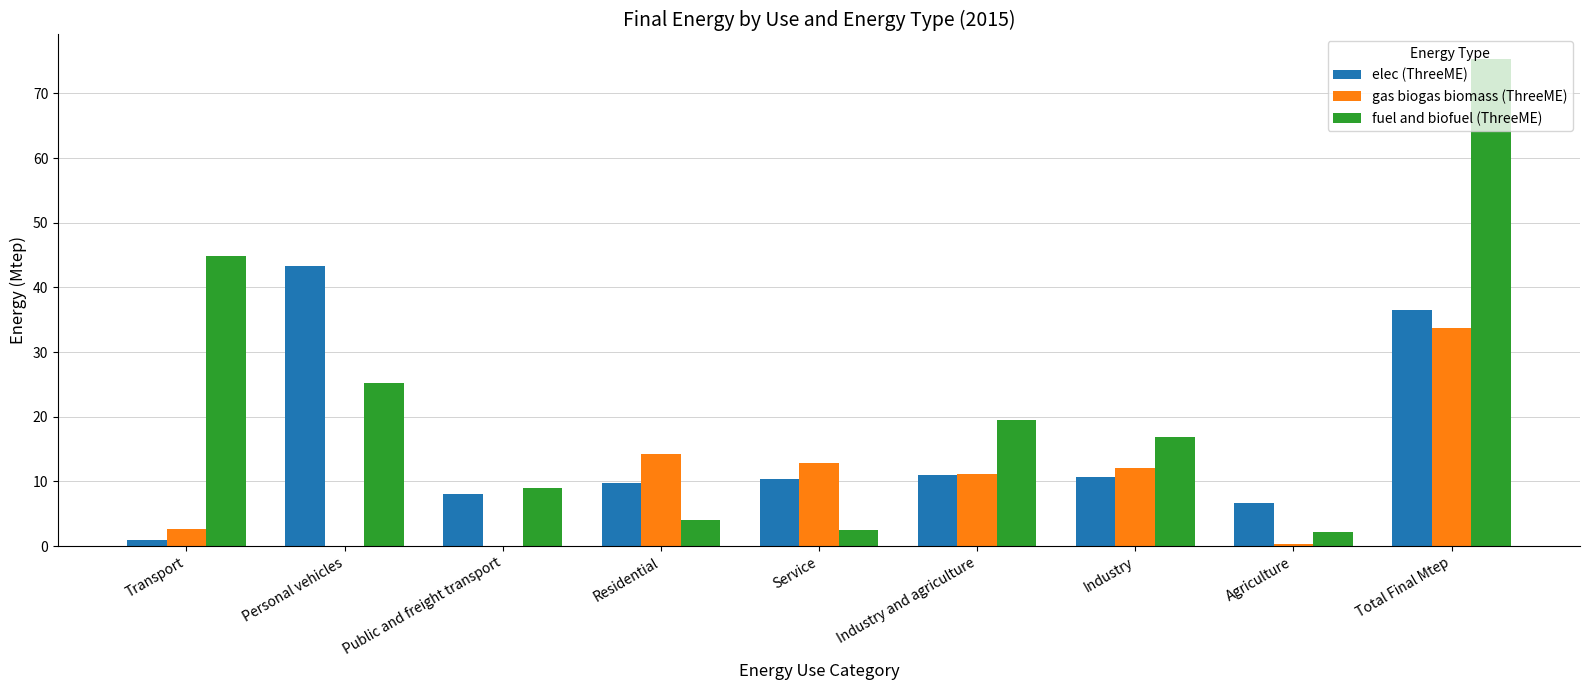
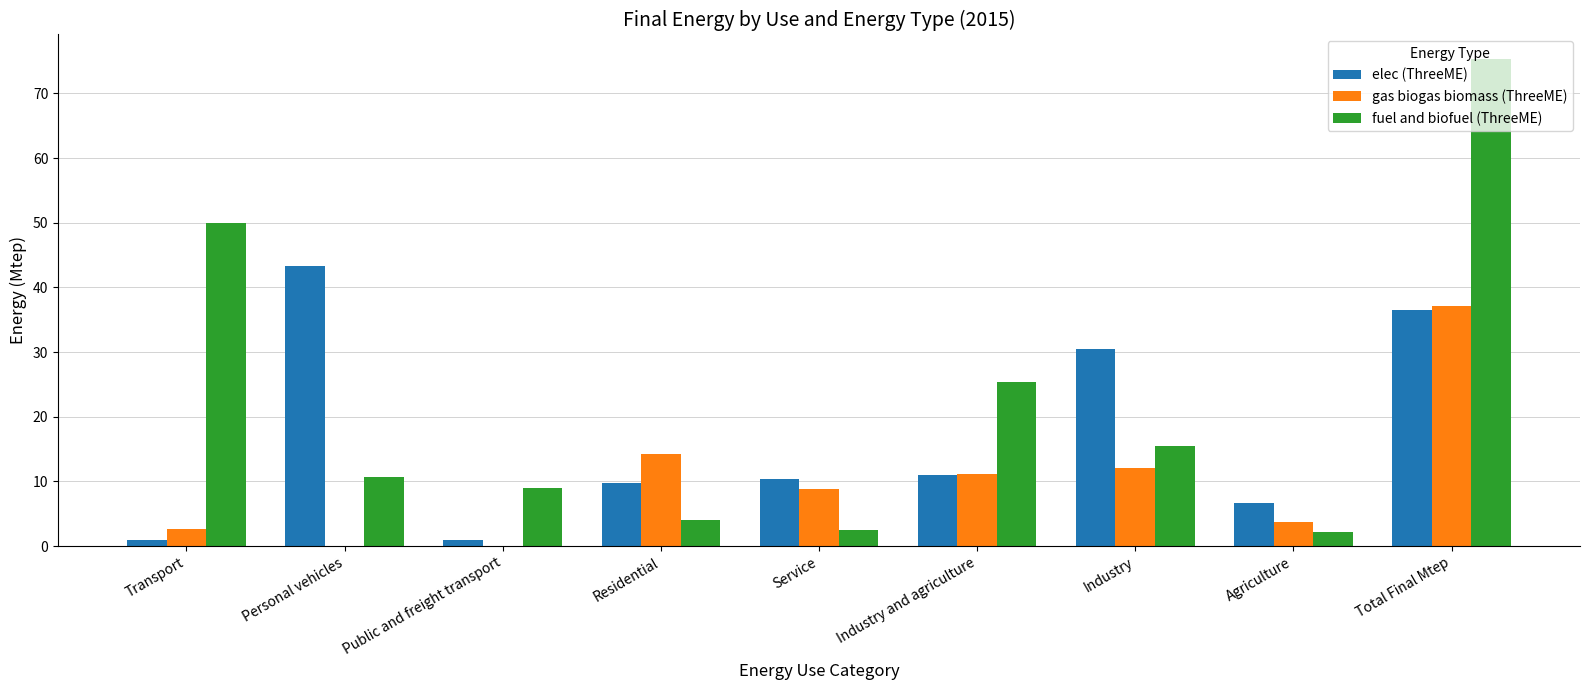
fuel and biofuel (ThreeME), Transport: 45 -> 50
fuel and biofuel (ThreeME), Personal vehicles: 25 -> 11
elec (ThreeME), Public and freight transport: 8 -> 1
gas biogas biomass (ThreeME), Service: 13 -> 9
fuel and biofuel (ThreeME), Industry and agriculture: 20 -> 25
elec (ThreeME), Industry: 11 -> 31
fuel and biofuel (ThreeME), Industry: 17 -> 16
gas biogas biomass (ThreeME), Agriculture: 0 -> 4
gas biogas biomass (ThreeME), Total Final Mtep: 34 -> 37
